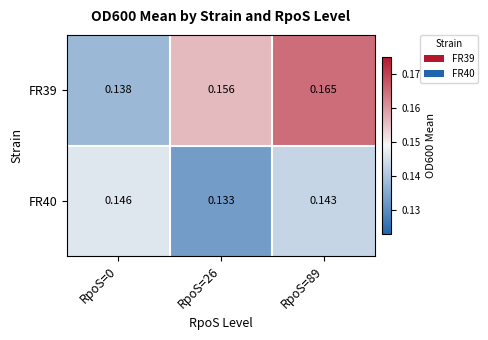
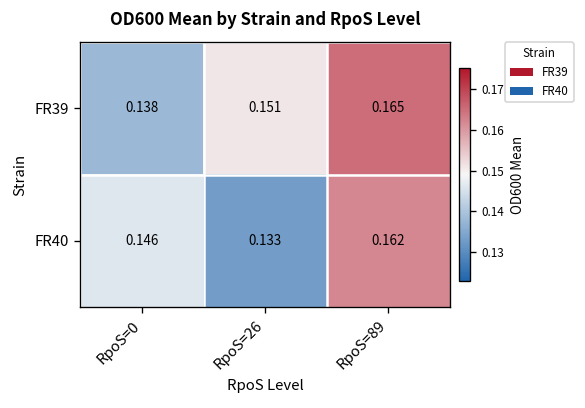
FR39, RpoS=26: 0.156 -> 0.151
FR40, RpoS=89: 0.143 -> 0.162
